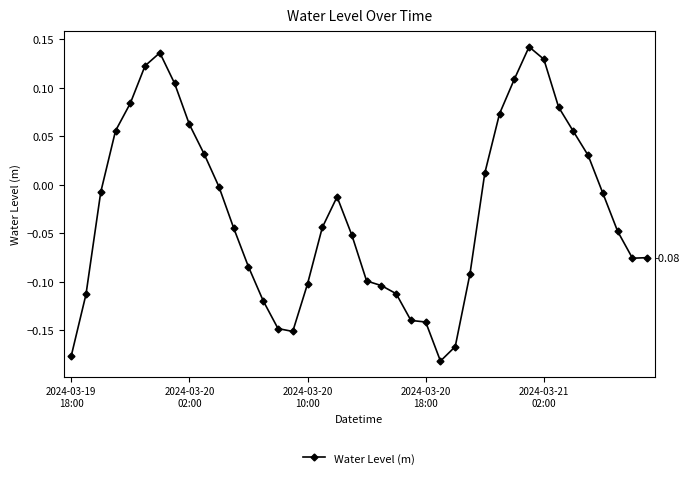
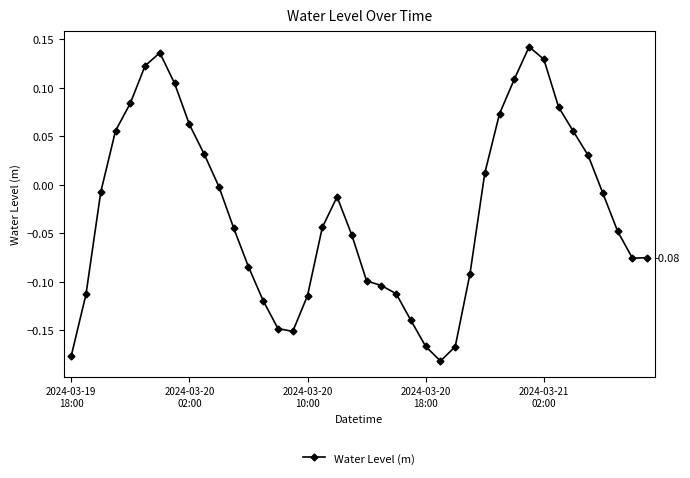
2024-03-20 10:00: -0.10 -> -0.11
2024-03-20 18:00: -0.14 -> -0.17
